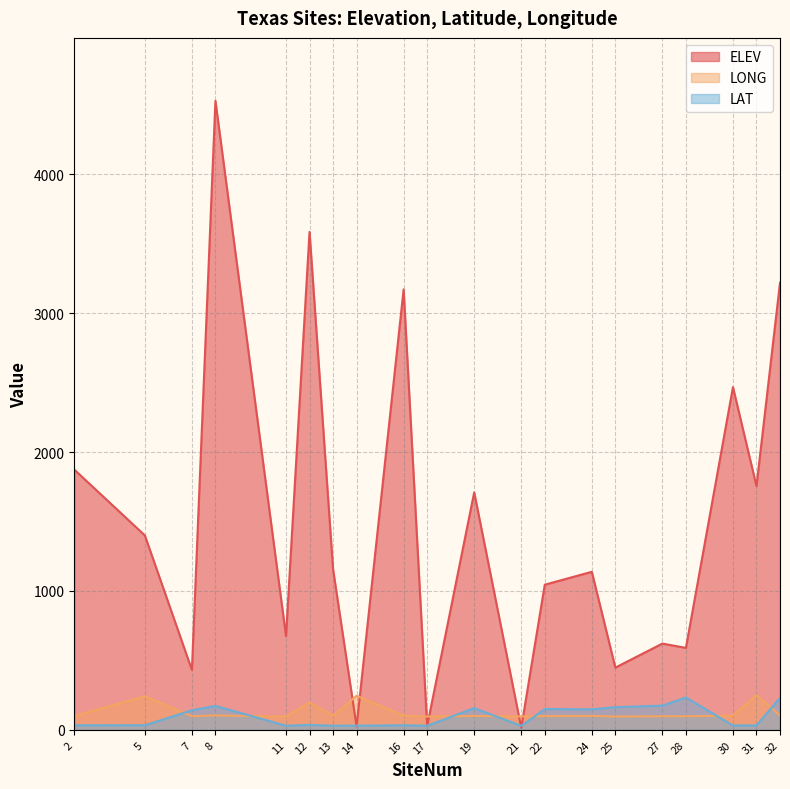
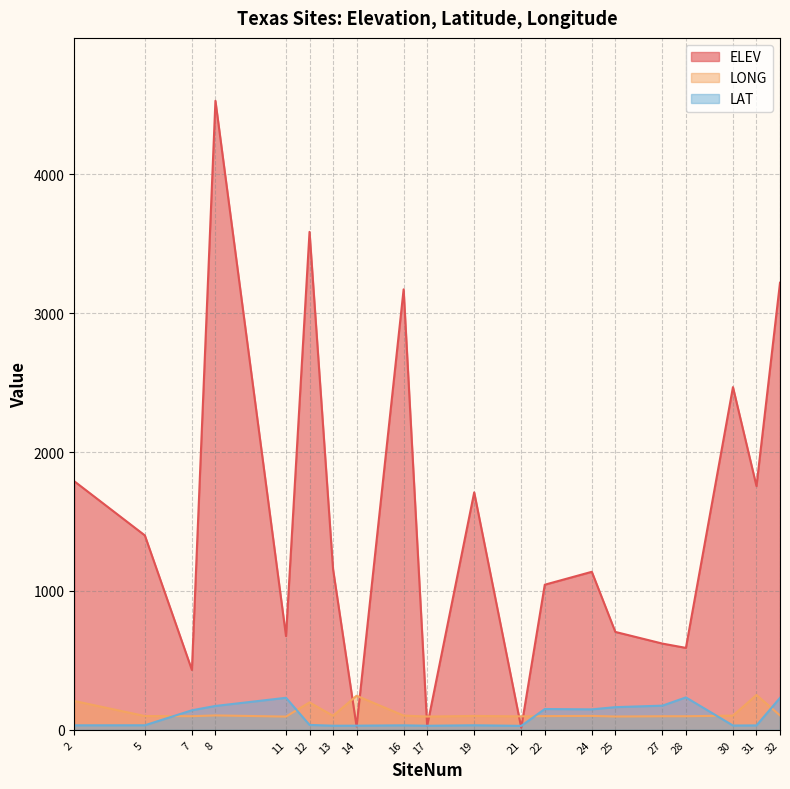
ELEV, 2: 1870 -> 1790
LONG, 2: 100 -> 210
LONG, 5: 240 -> 100
LAT, 11: 30 -> 230
LAT, 19: 160 -> 30
ELEV, 25: 450 -> 710
